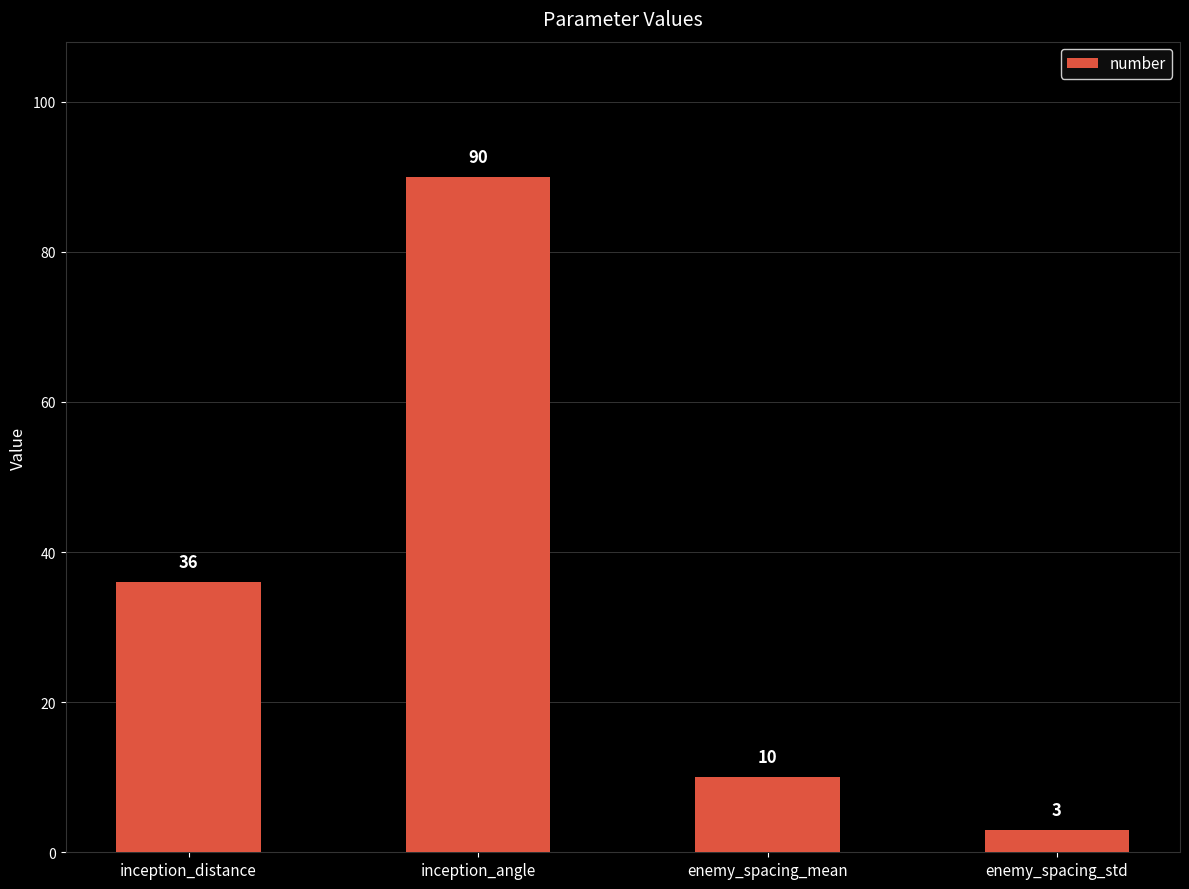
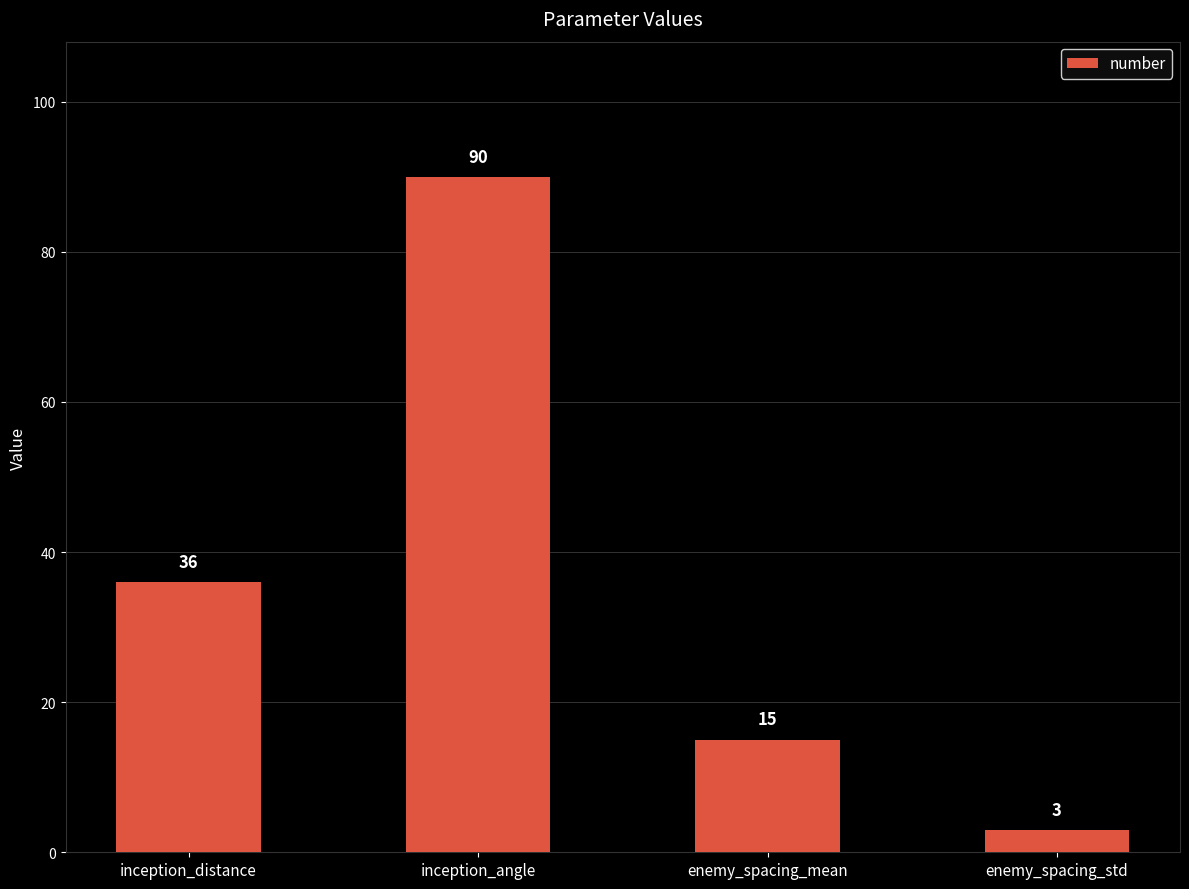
enemy_spacing_mean: 10 -> 15
